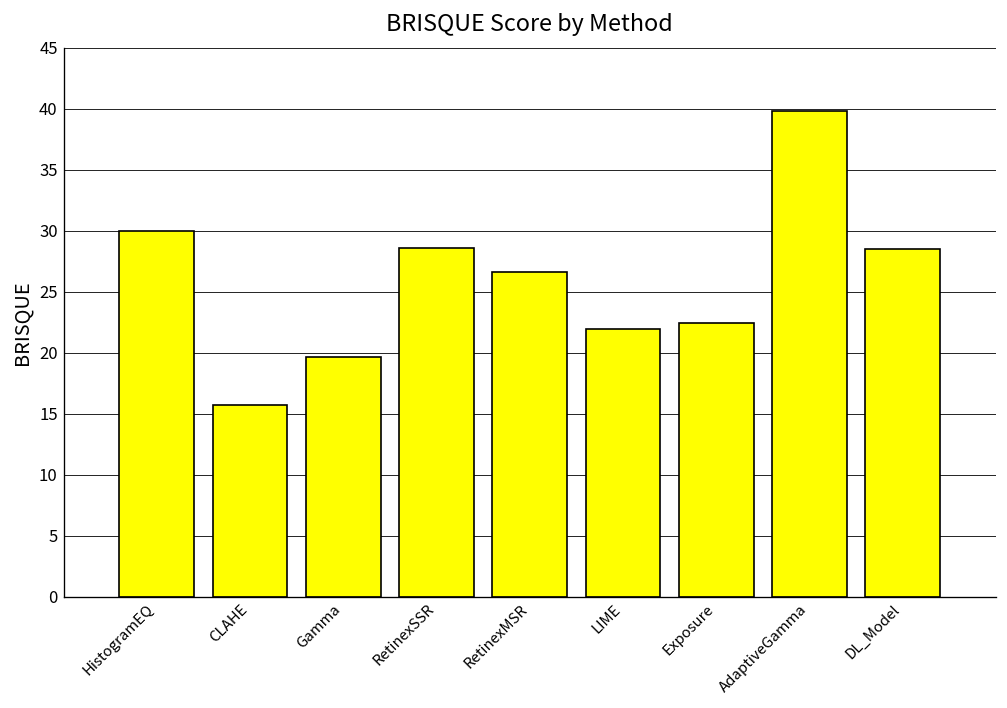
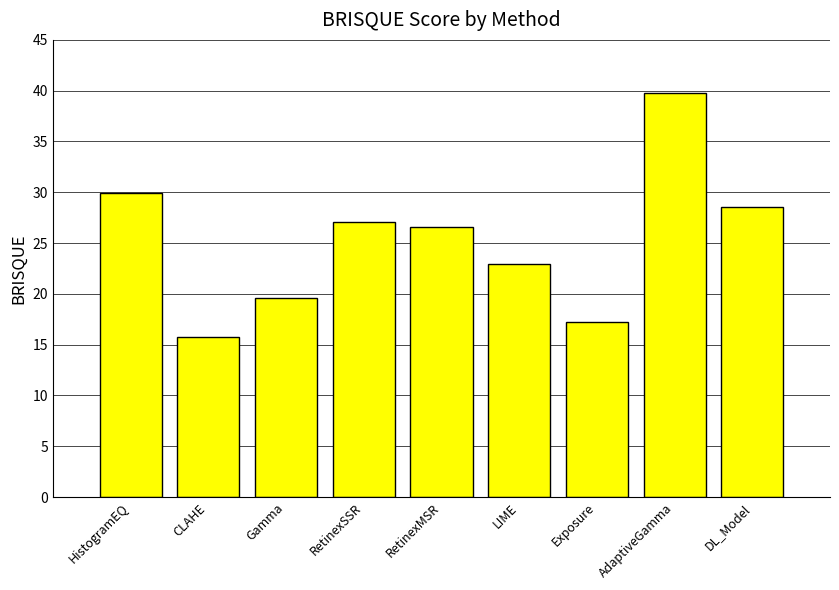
RetinexSSR: 28.6 -> 27.1
LIME: 21.9 -> 23.0
Exposure: 22.5 -> 17.2
